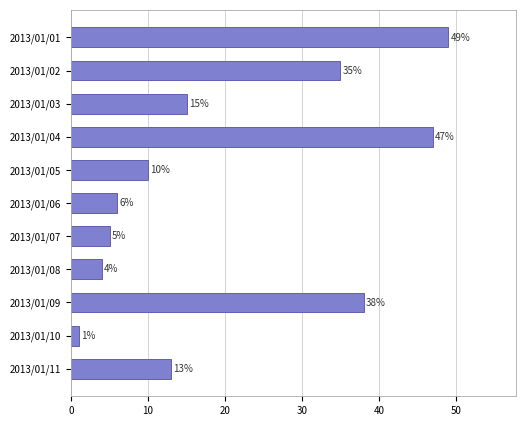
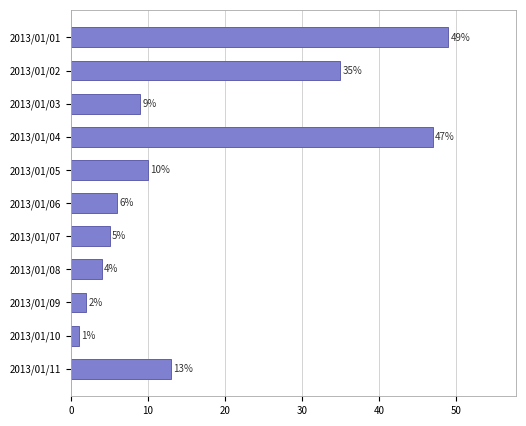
2013/01/03: 15% -> 9%
2013/01/09: 38% -> 2%
